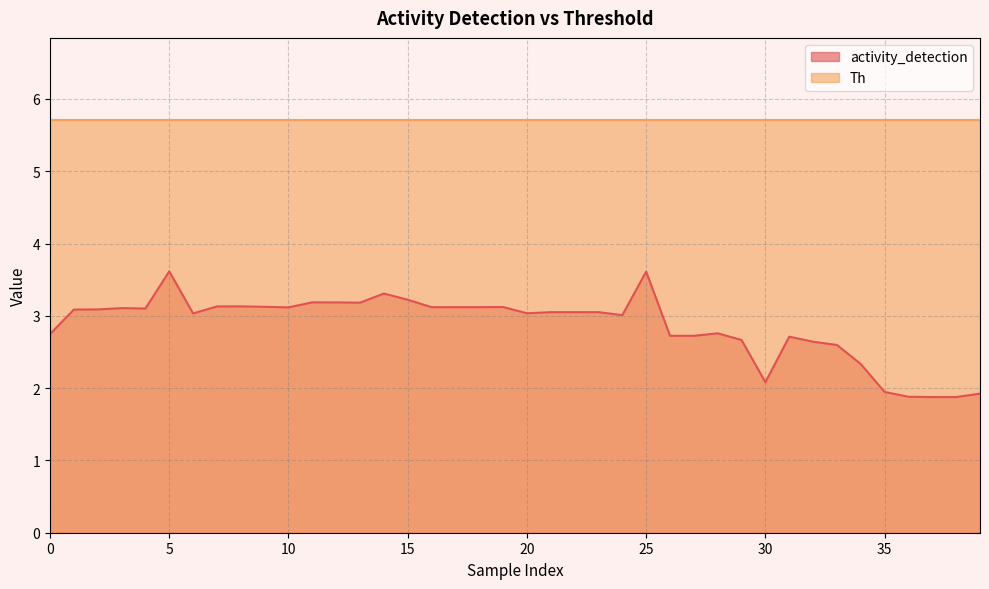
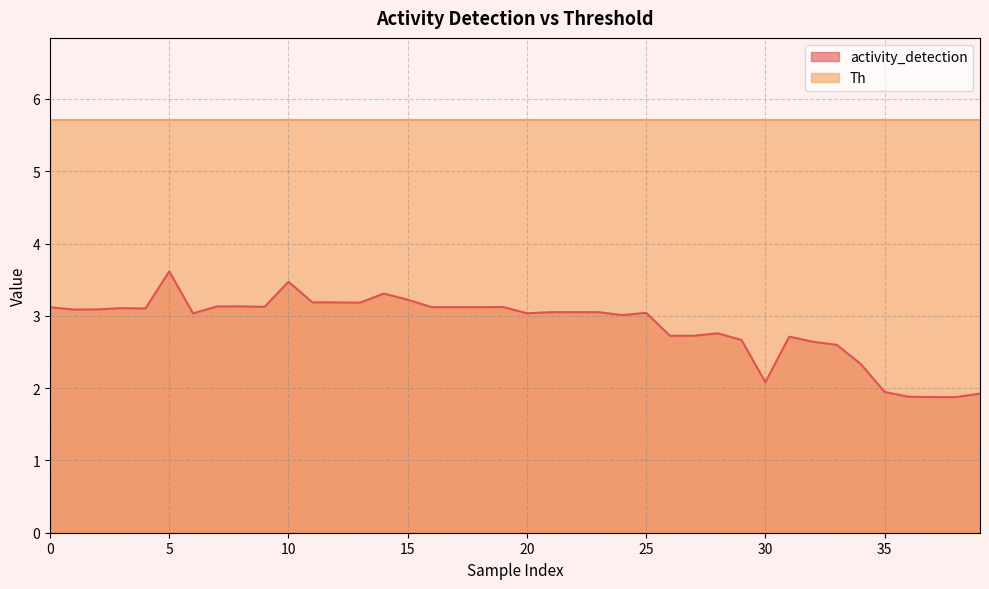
activity_detection, 0: 2.7 -> 3.1
activity_detection, 10: 3.1 -> 3.5
activity_detection, 25: 3.6 -> 3.0
